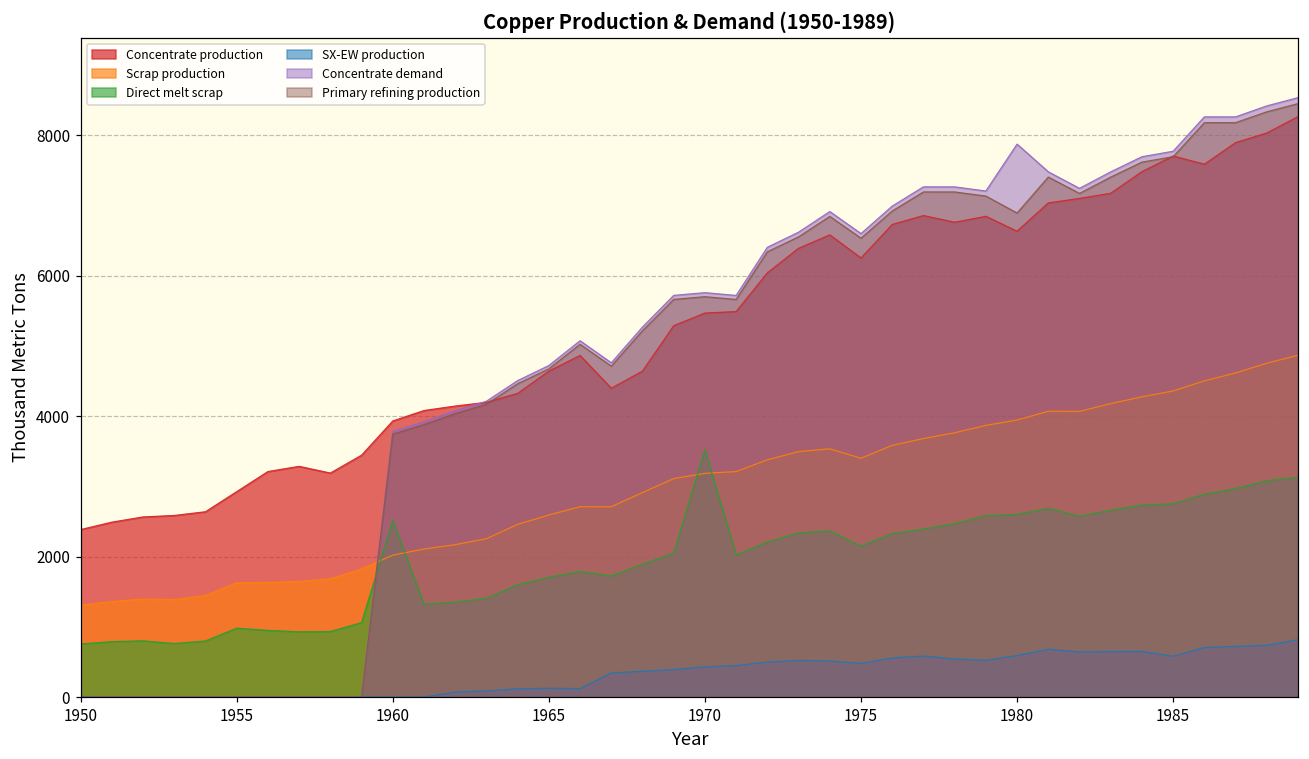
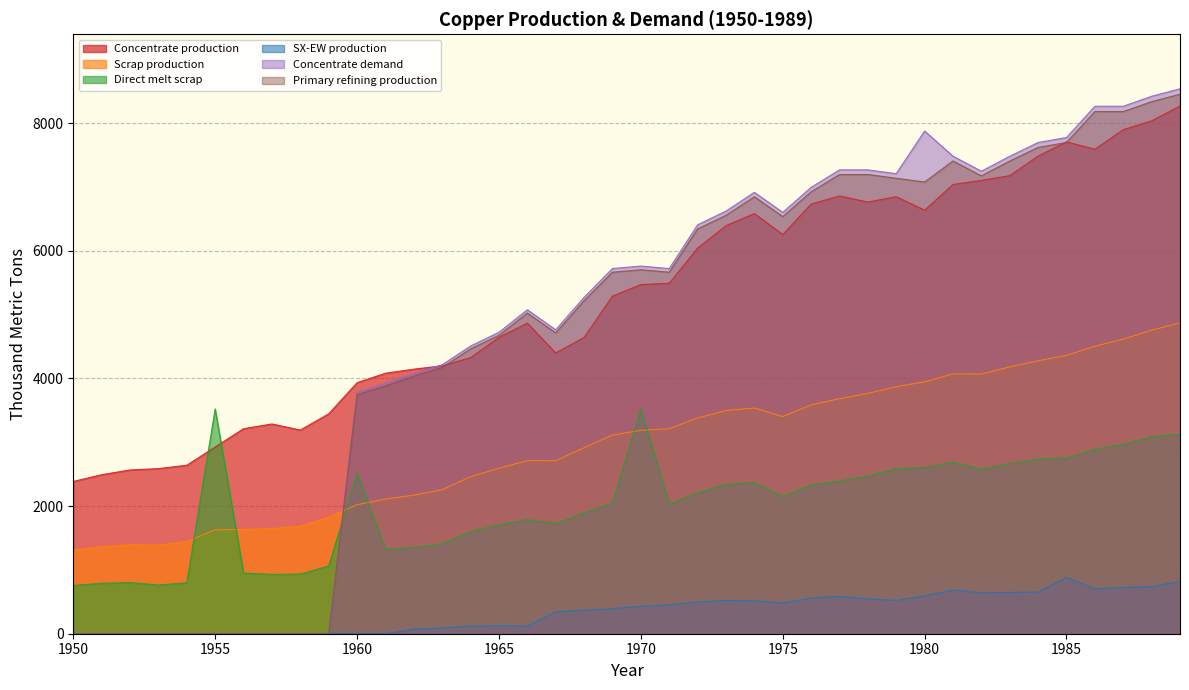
Direct melt scrap, 1955: 1000 -> 3500
Primary refining production, 1980: 6900 -> 7100
SX-EW production, 1985: 600 -> 900
